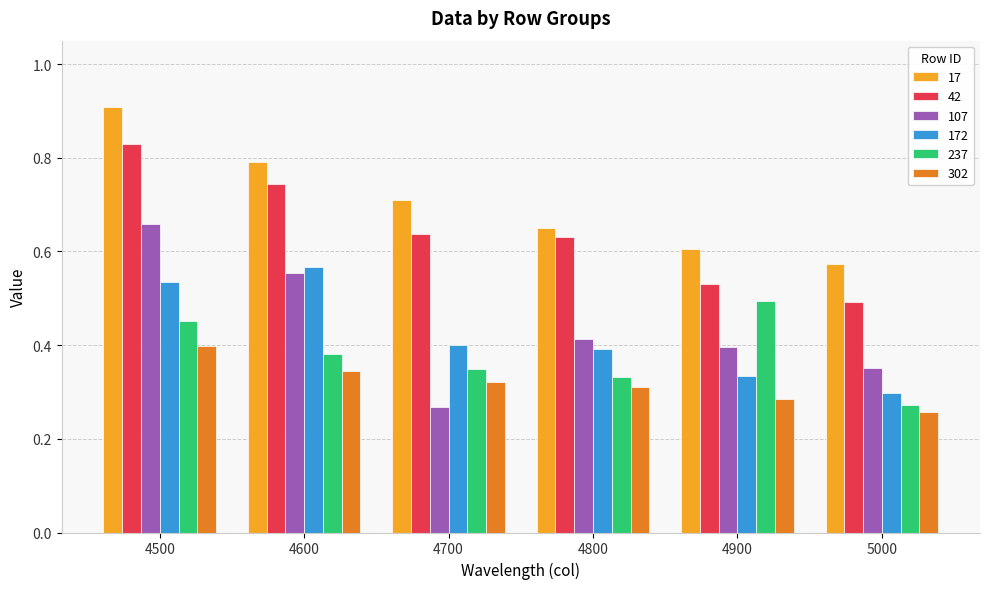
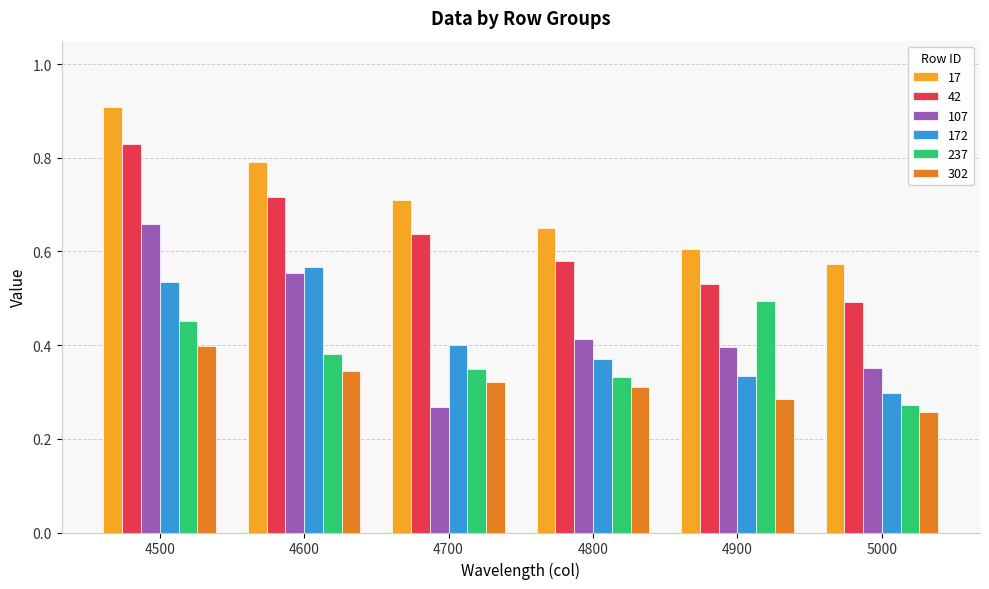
42, 4600: 0.74 -> 0.72
42, 4800: 0.63 -> 0.58
172, 4800: 0.39 -> 0.37
